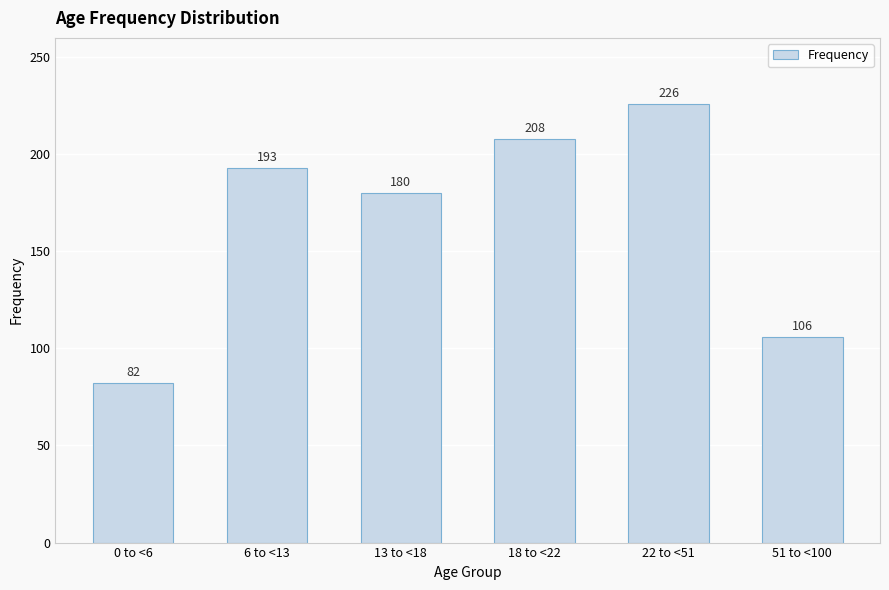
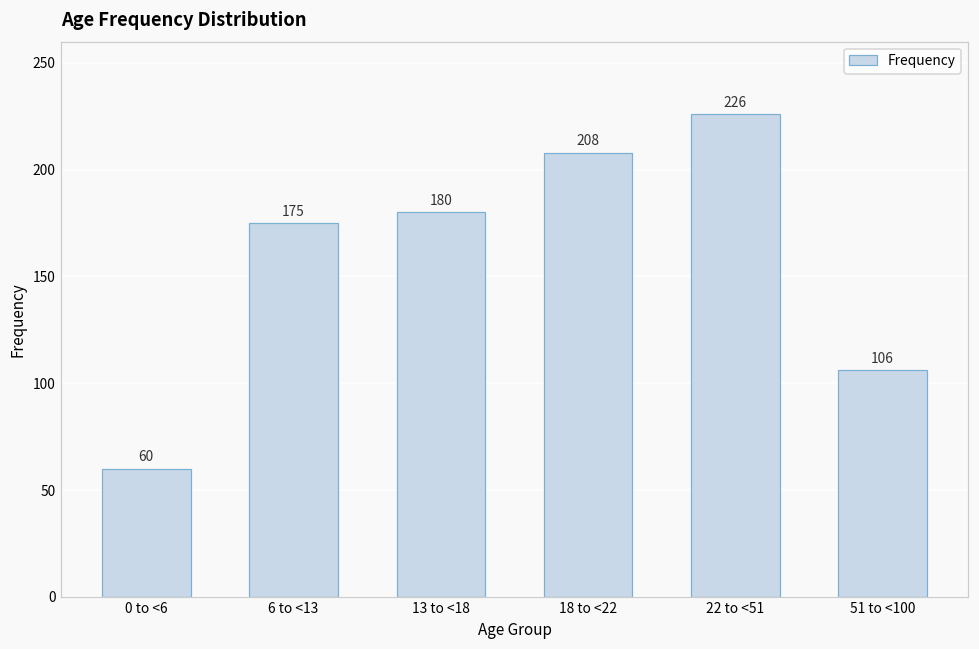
0 to <6: 82 -> 60
6 to <13: 193 -> 175
